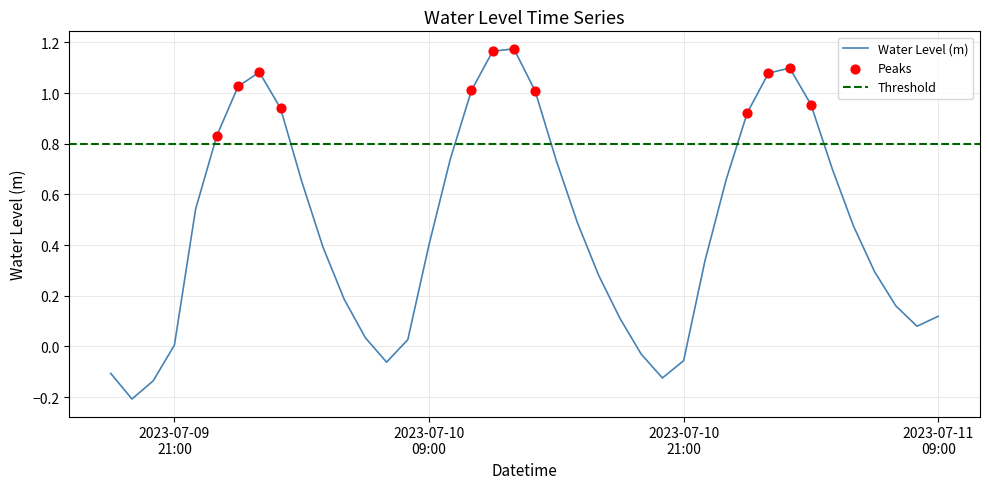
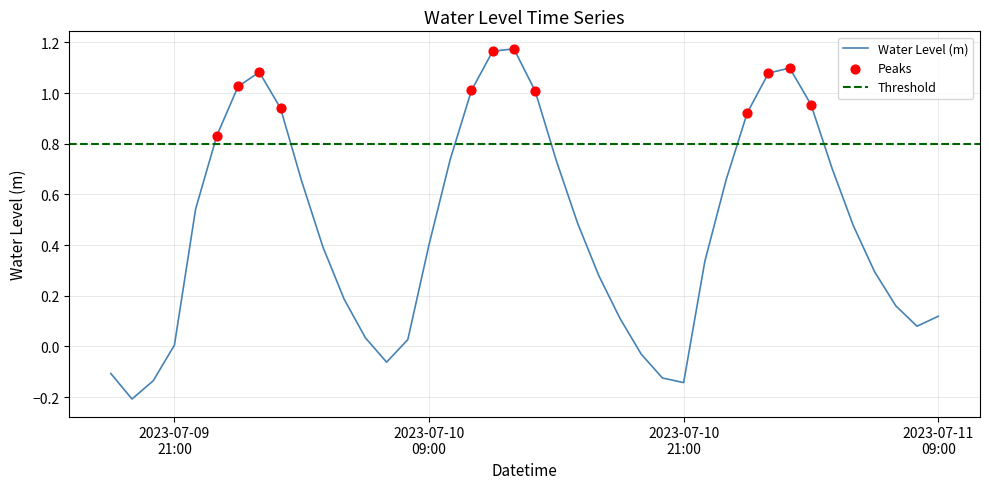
Water Level (m), 2023-07-10 21:00: -0.06 -> -0.14
